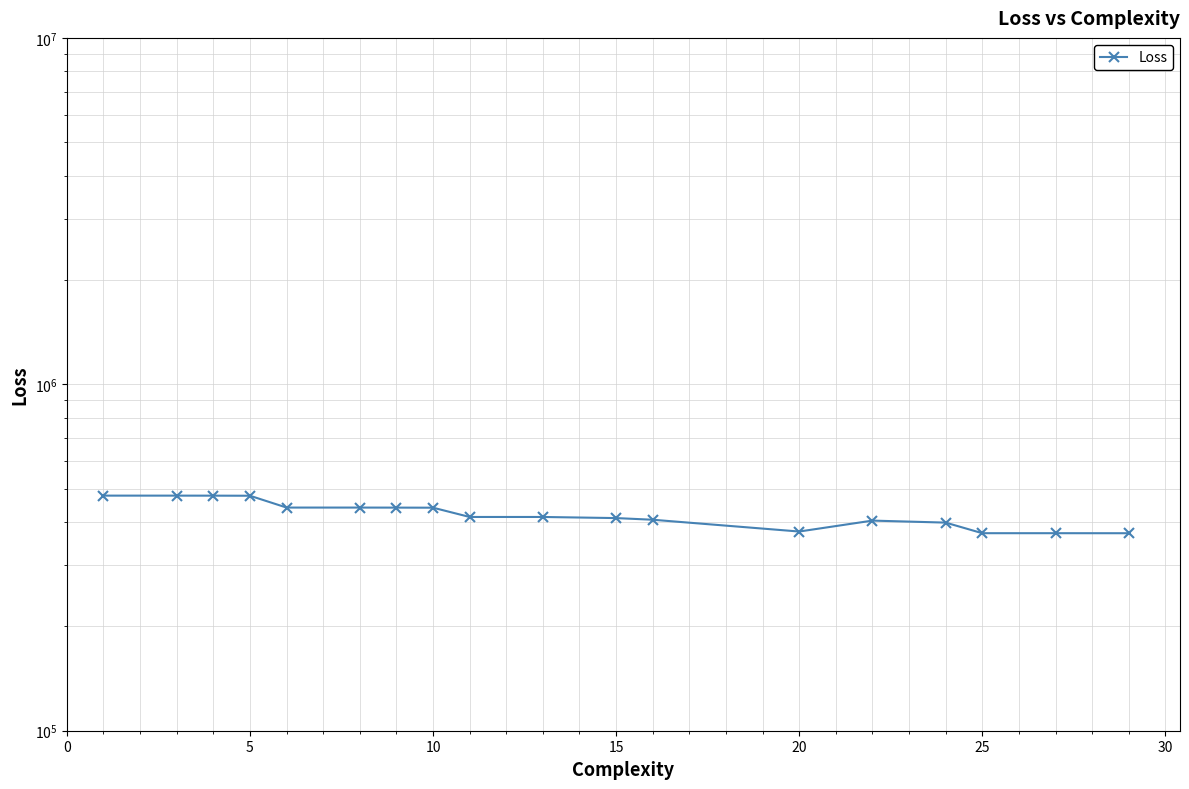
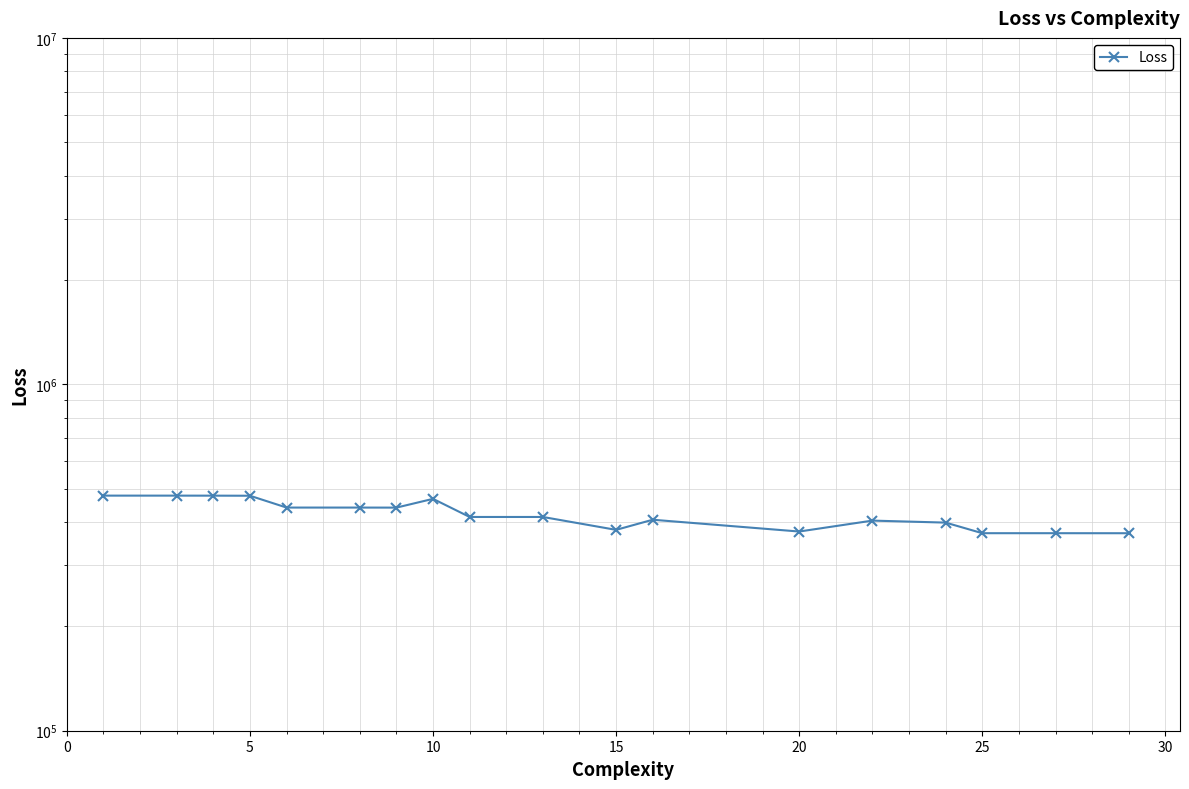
10: 440000 -> 470000
15: 410000 -> 380000
